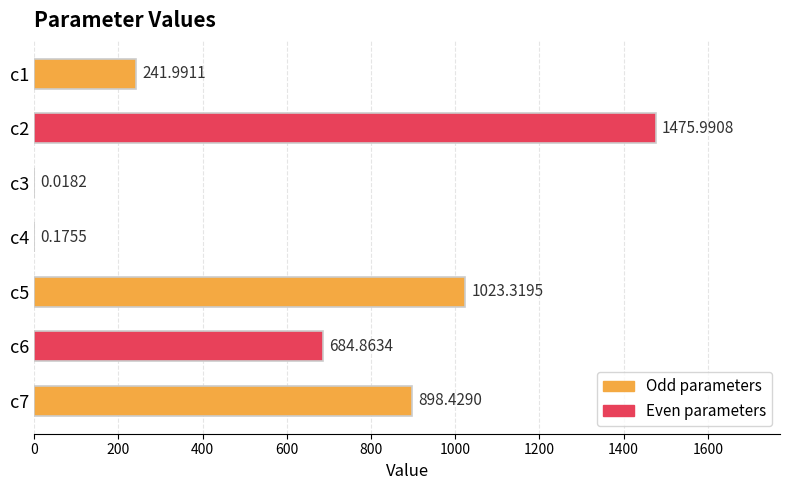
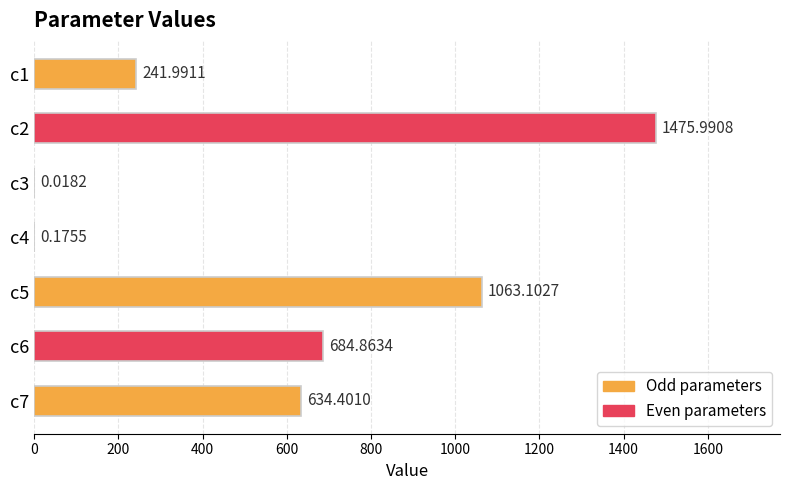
c5: 1023.3195 -> 1063.1027
c7: 898.4290 -> 634.4010
